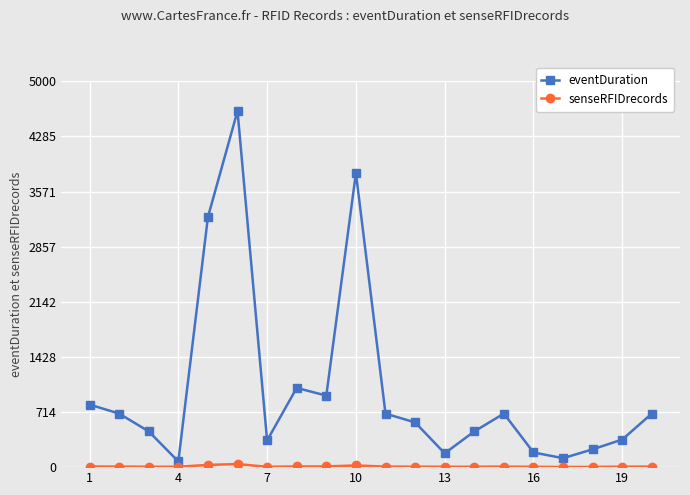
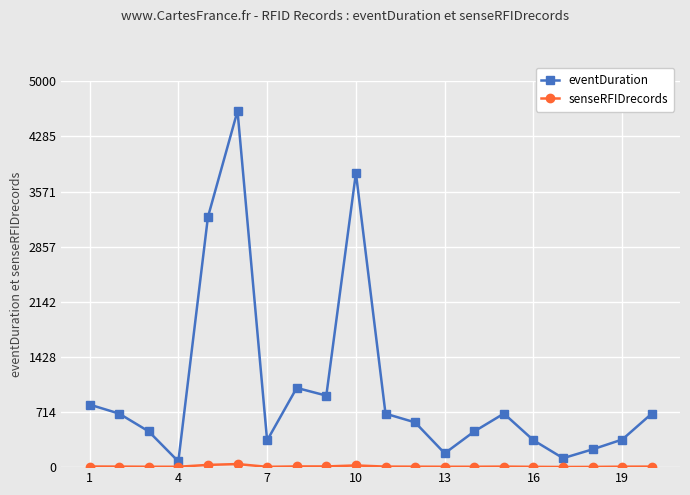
eventDuration, 16: 200 -> 300
